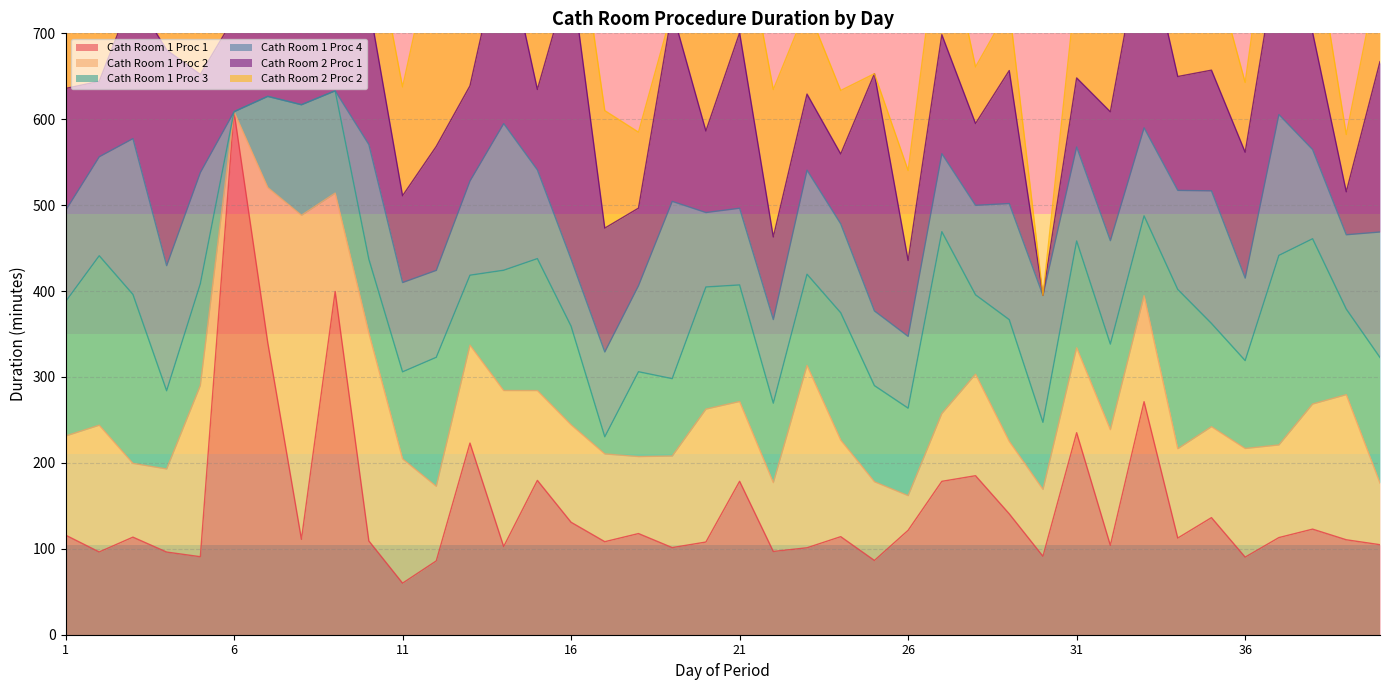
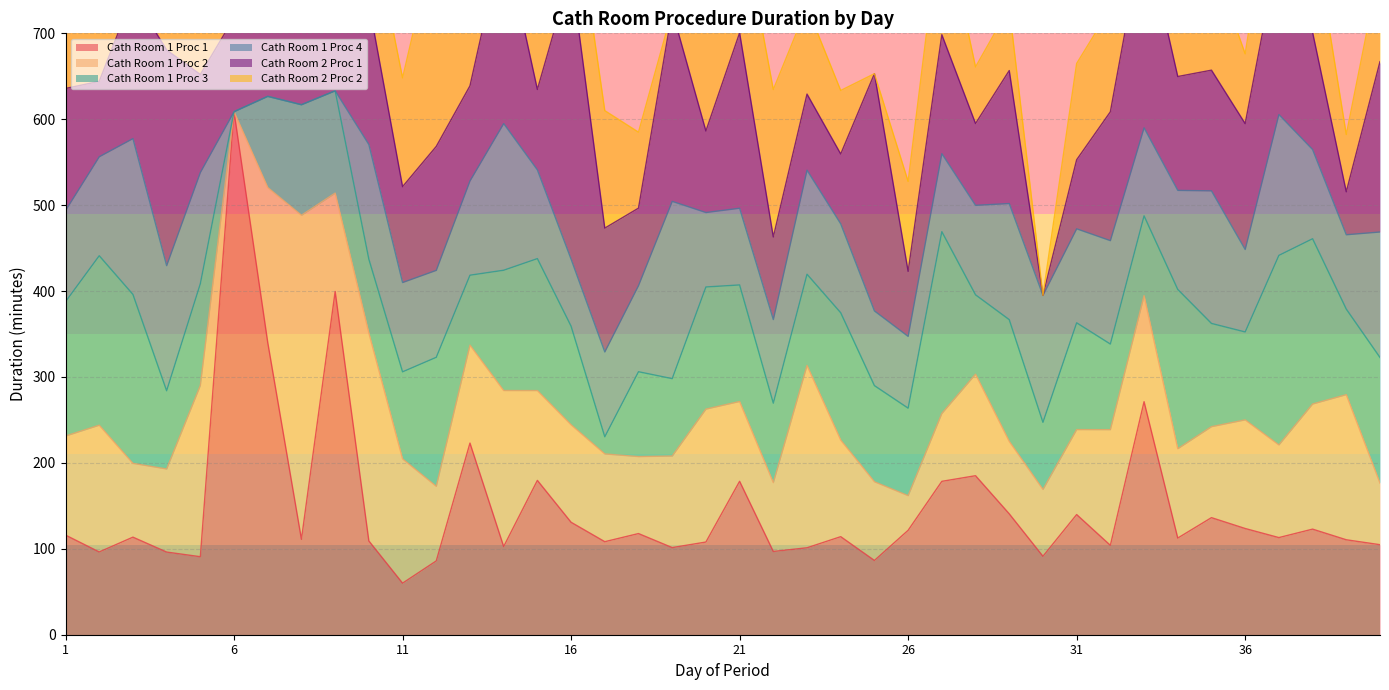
Cath Room 2 Proc 1, 11: 100 -> 110
Cath Room 2 Proc 1, 26: 90 -> 80
Cath Room 1 Proc 1, 31: 240 -> 140
Cath Room 1 Proc 1, 36: 90 -> 120
